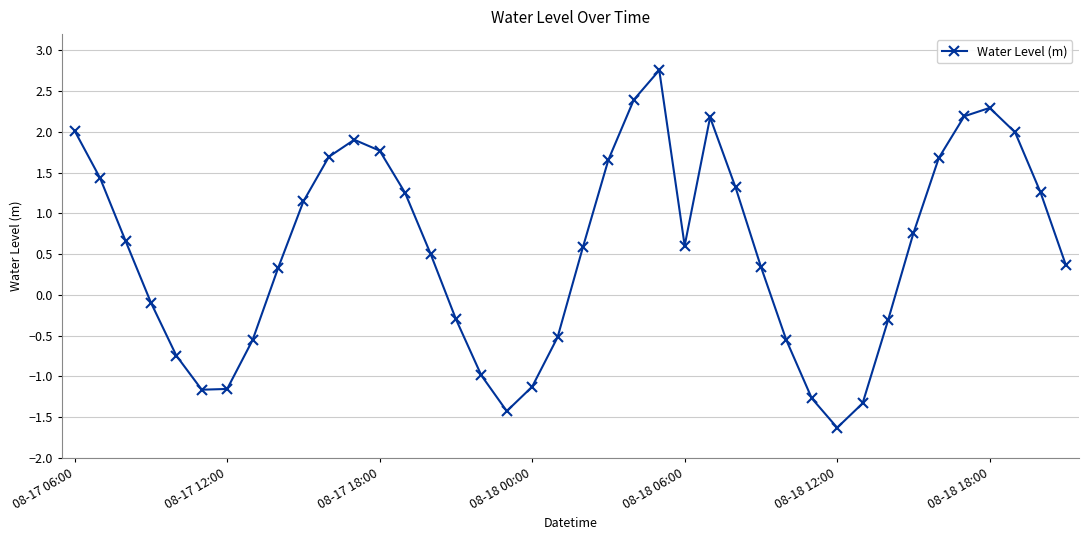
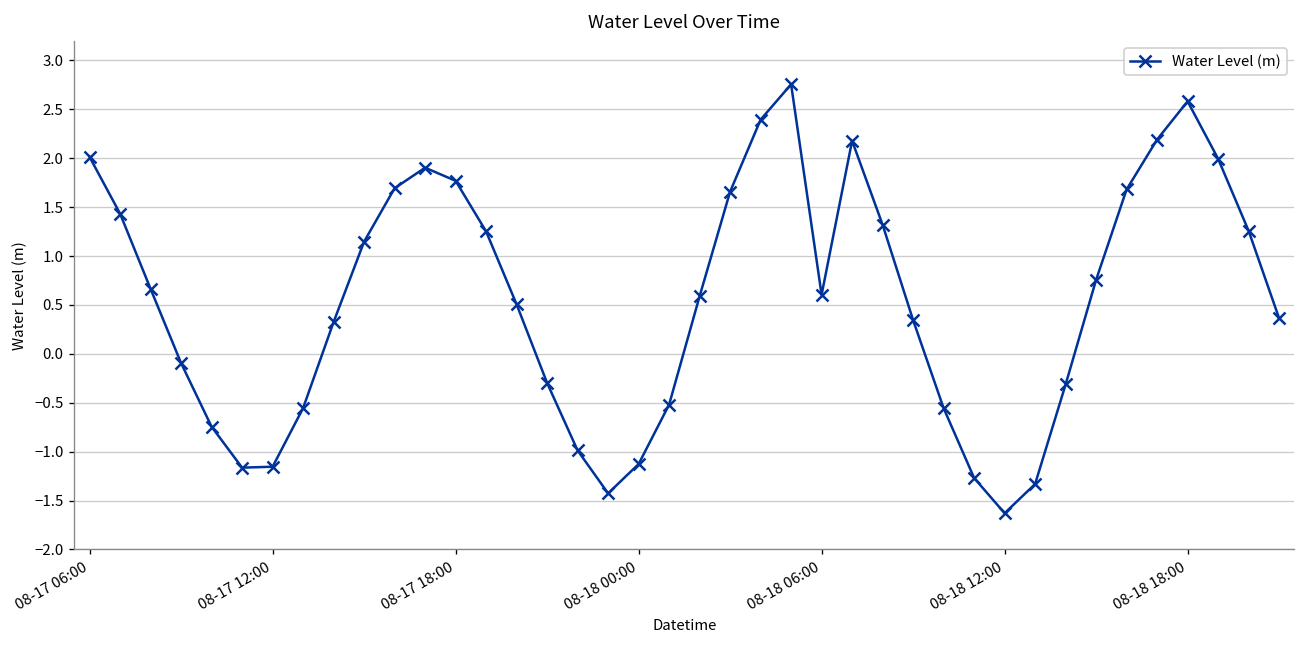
08-18 18:00: 2.3 -> 2.6
